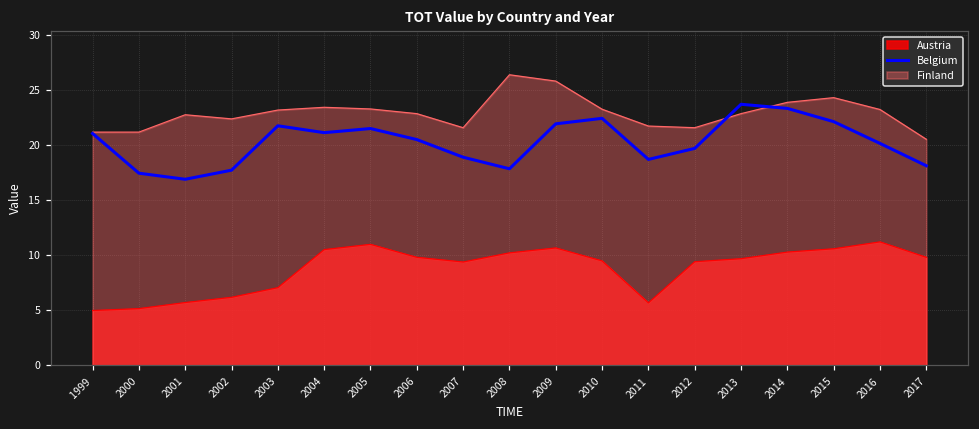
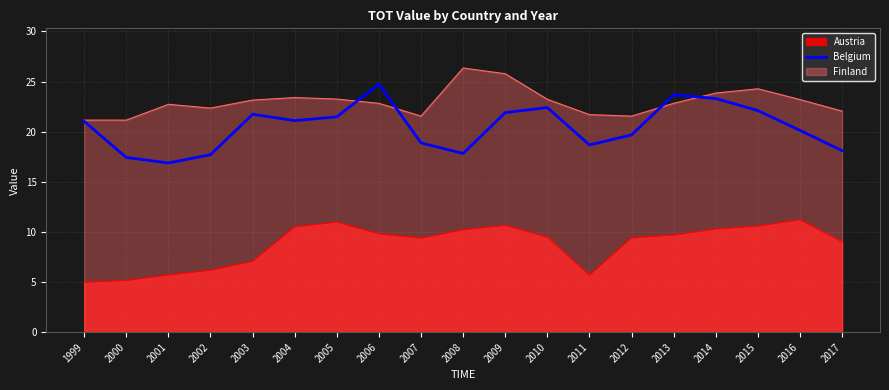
Belgium, 2006: 20.5 -> 24.7
Austria, 2017: 9.8 -> 9.0
Finland, 2017: 20.5 -> 22.1
